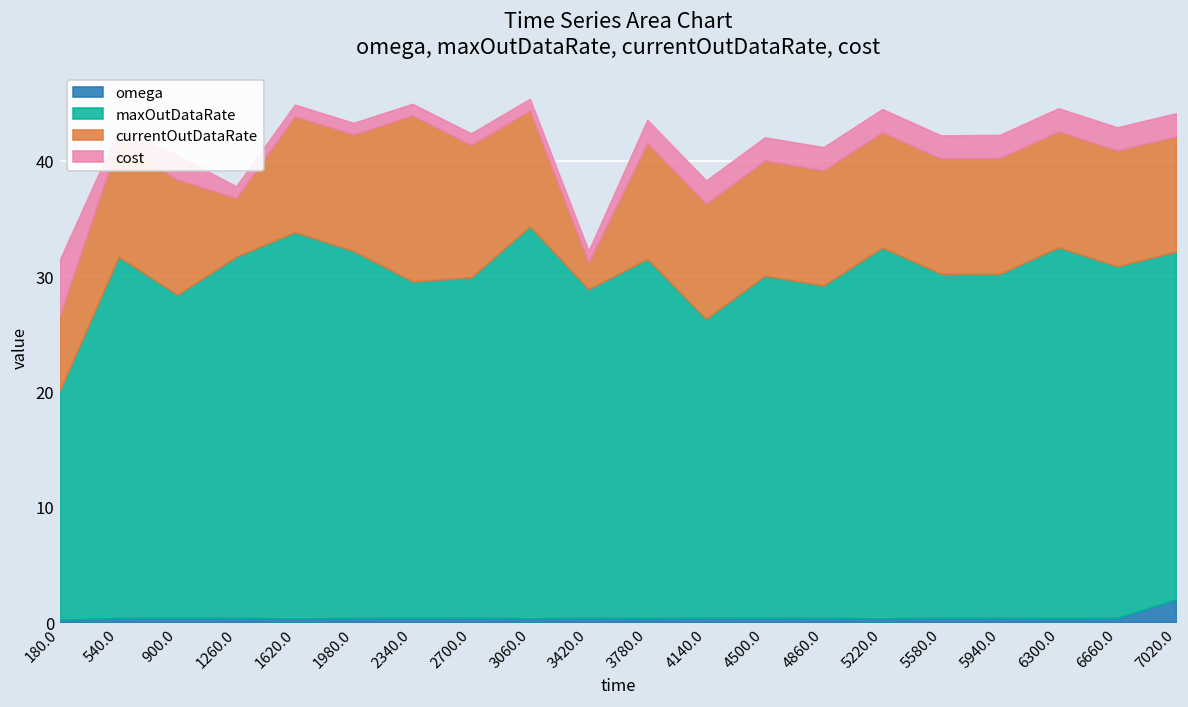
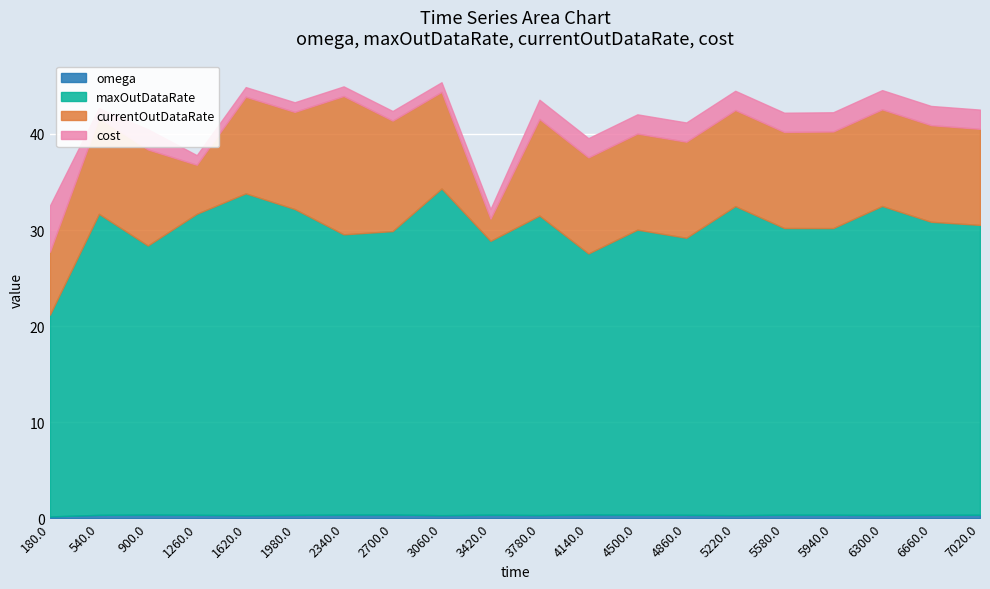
maxOutDataRate, 180.0: 20 -> 21
maxOutDataRate, 4140.0: 26 -> 27
omega, 7020.0: 2 -> 0
